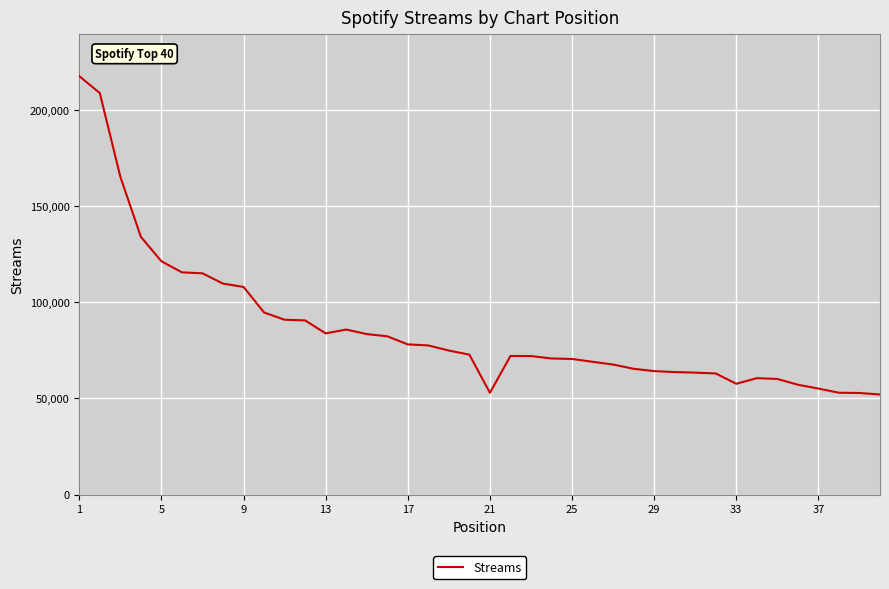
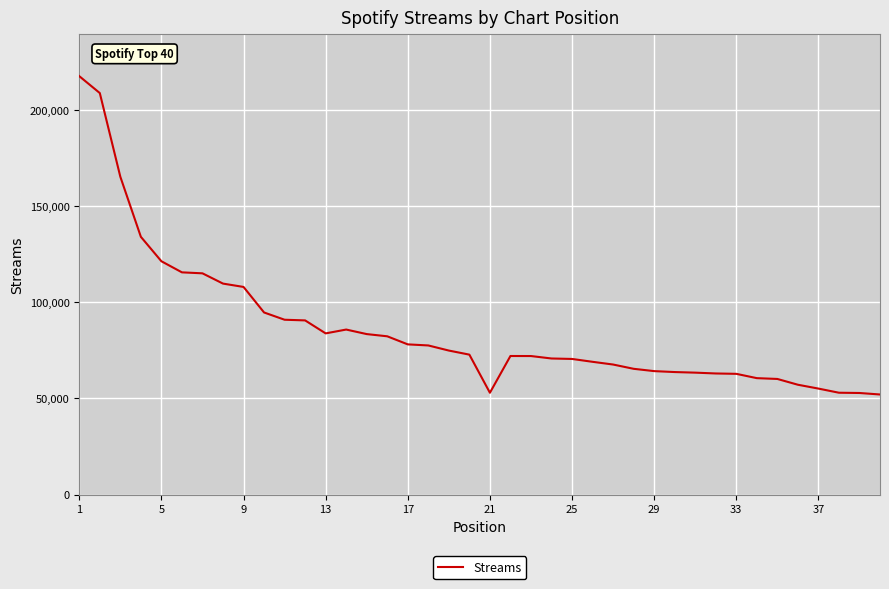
33: 58,000 -> 63,000
